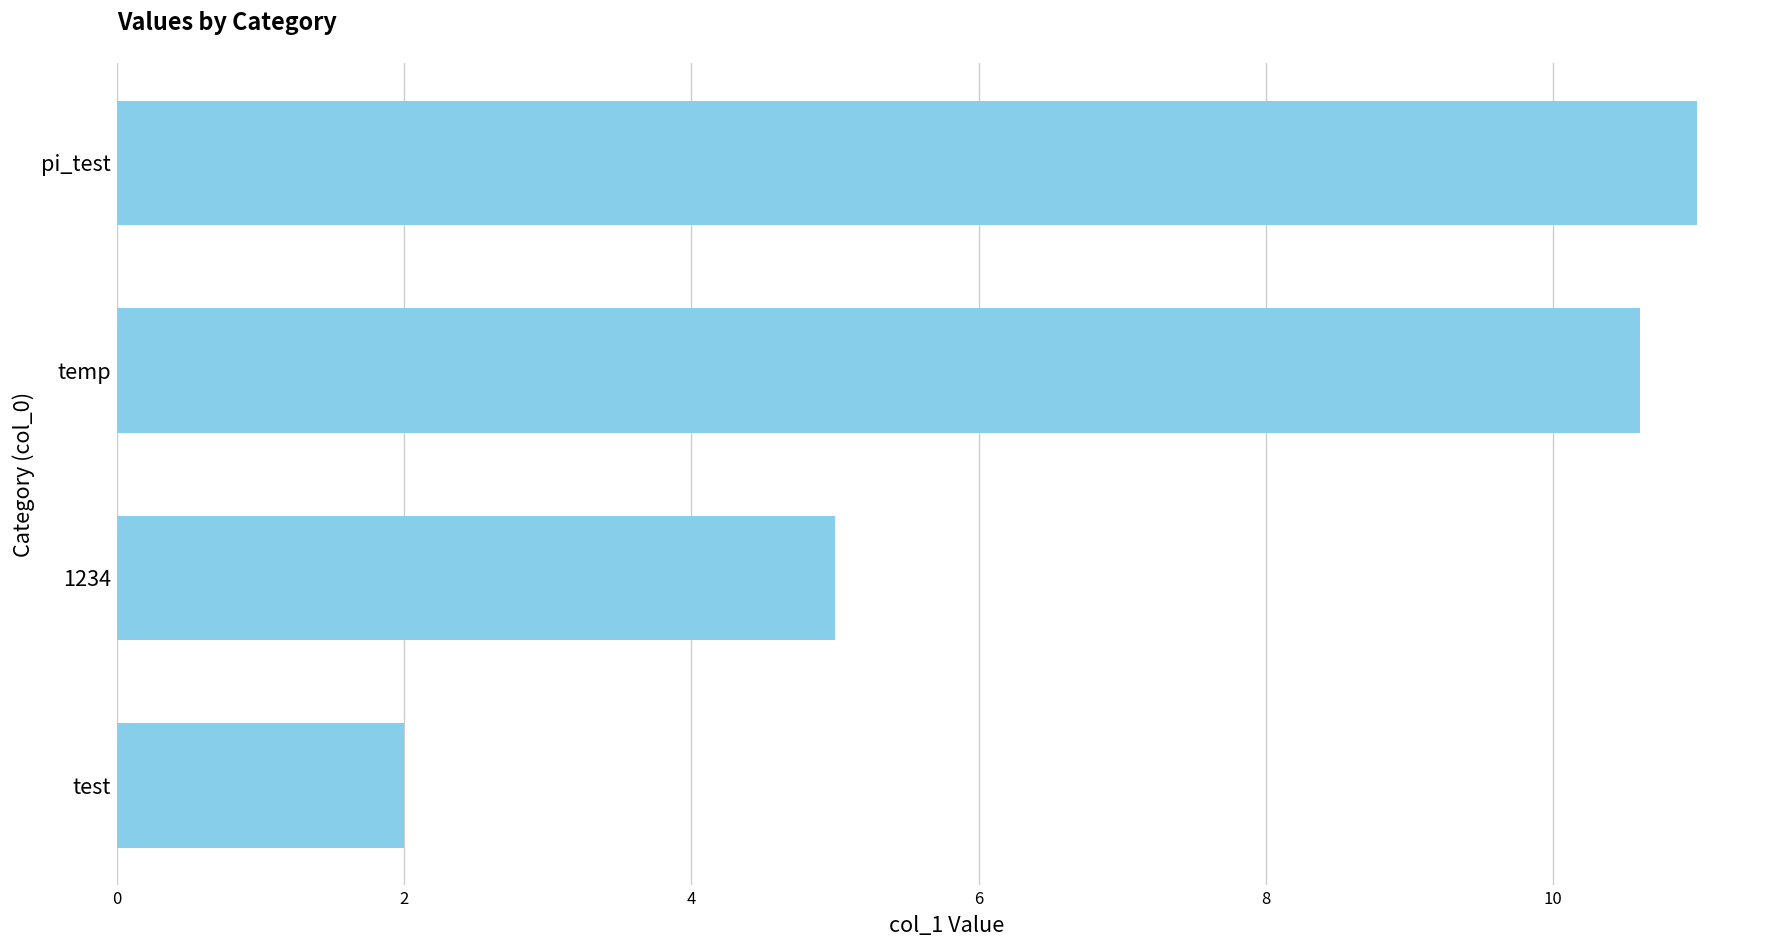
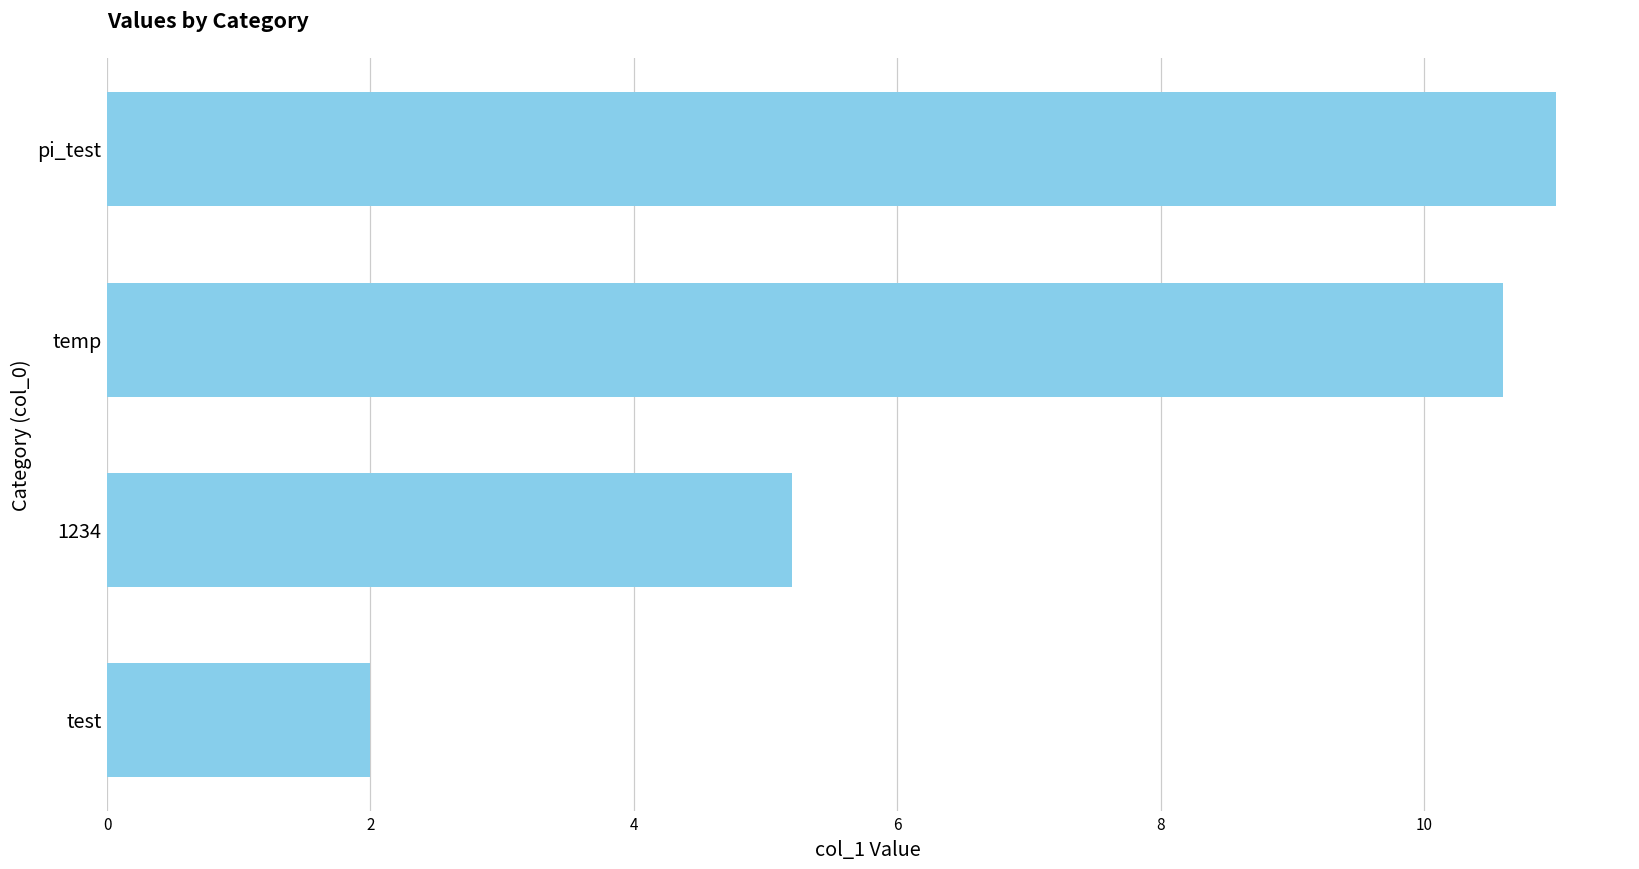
1234: 5.0 -> 5.2
